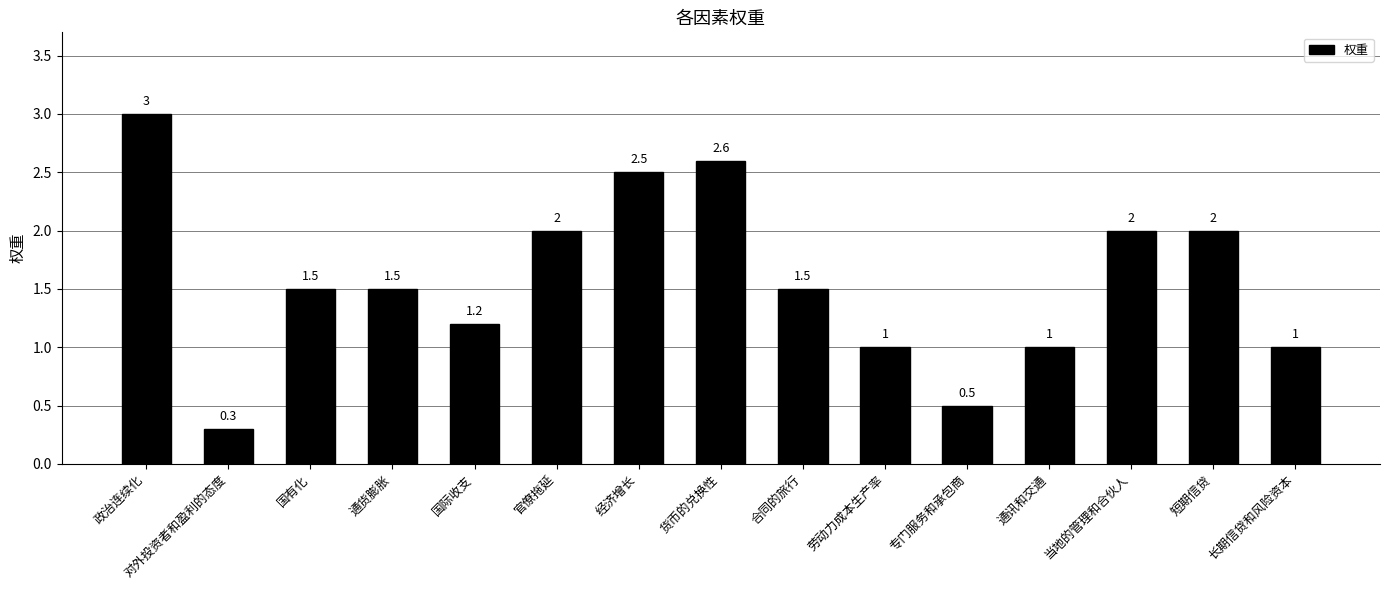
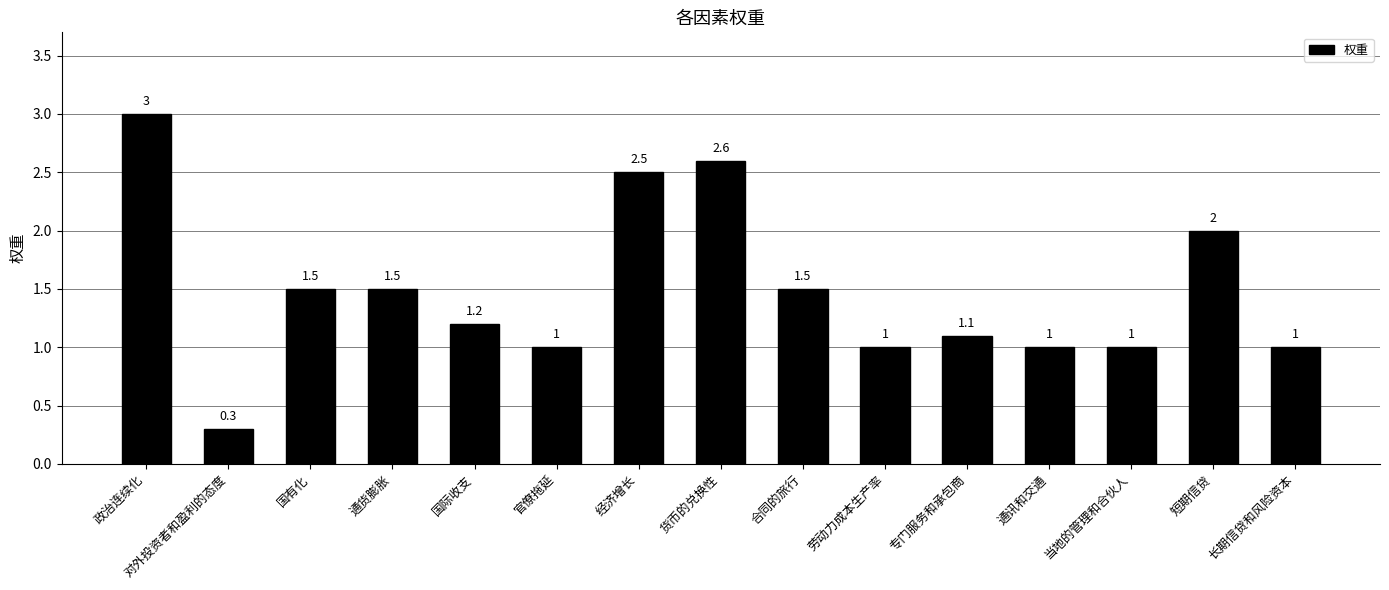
官僚拖延: 2 -> 1
专门服务和承包商: 0.5 -> 1.1
当地的管理和合伙人: 2 -> 1
